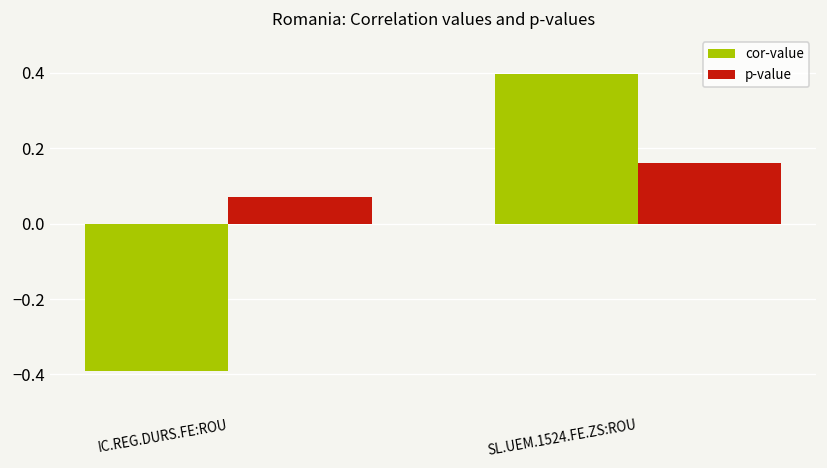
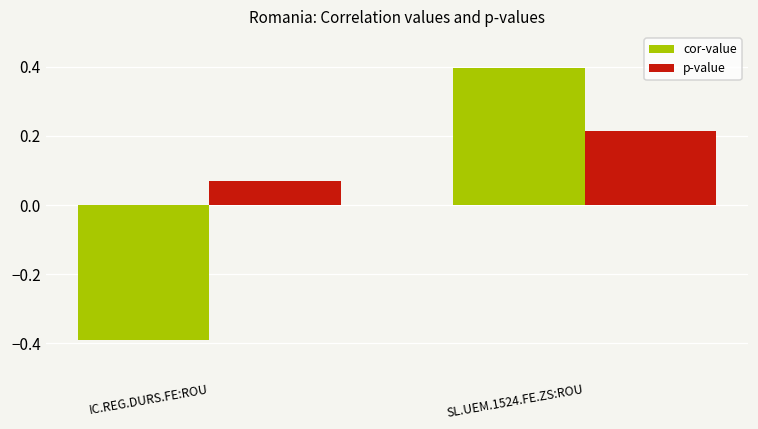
p-value, SL.UEM.1524.FE.ZS:ROU: 0.16 -> 0.21
